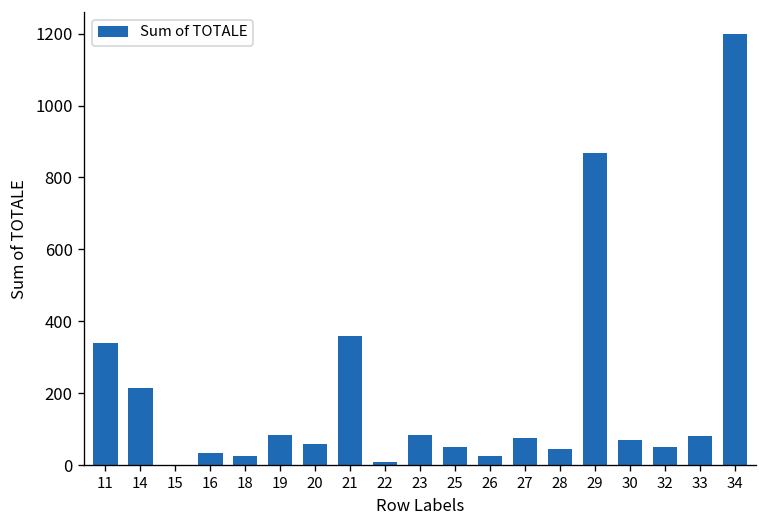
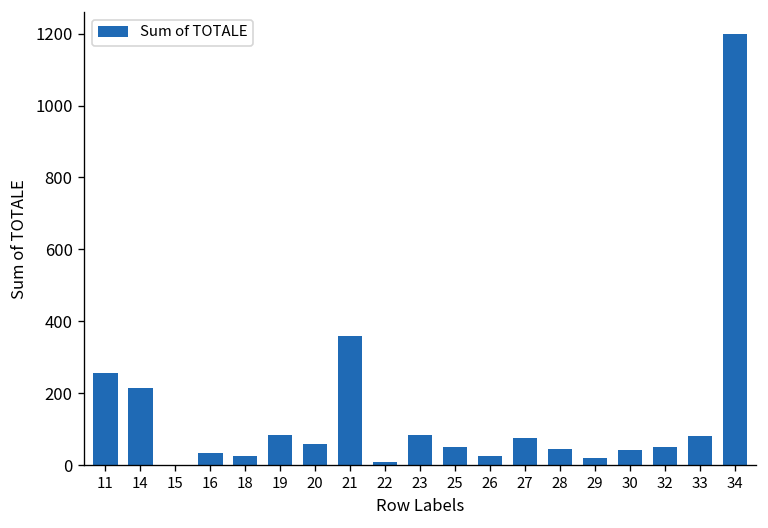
11: 340 -> 260
29: 870 -> 20
30: 70 -> 40
